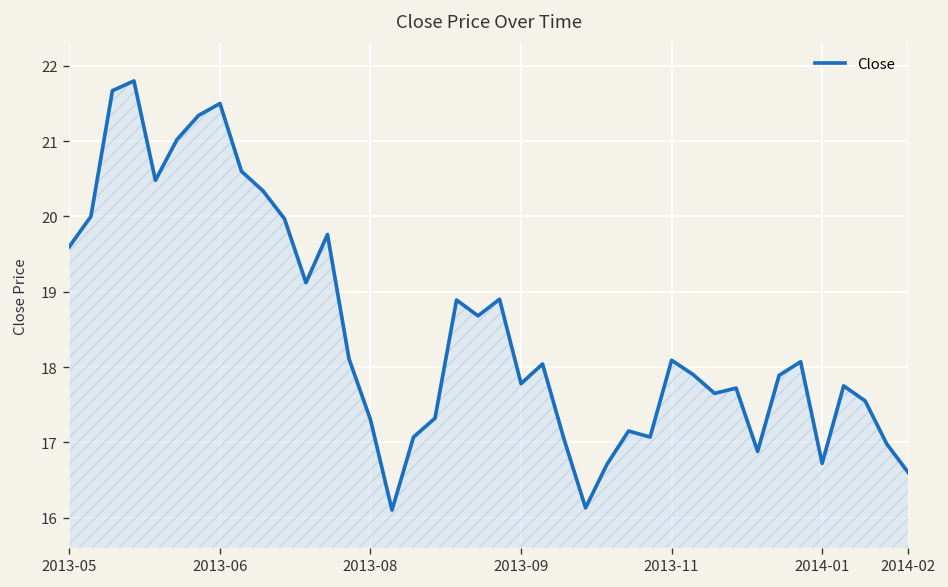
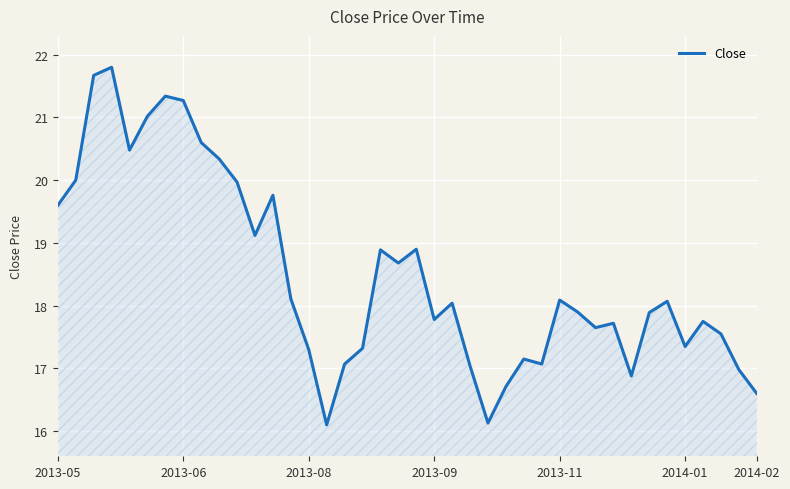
2013-06: 21.5 -> 21.3
2014-01: 16.7 -> 17.4
